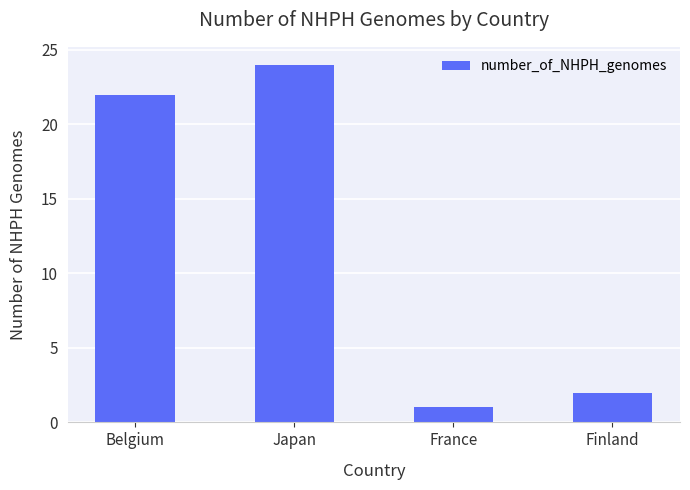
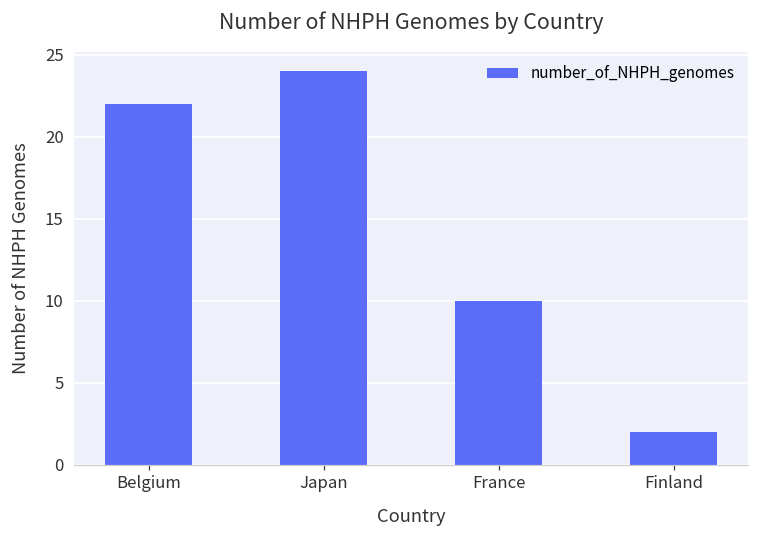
France: 1 -> 10
